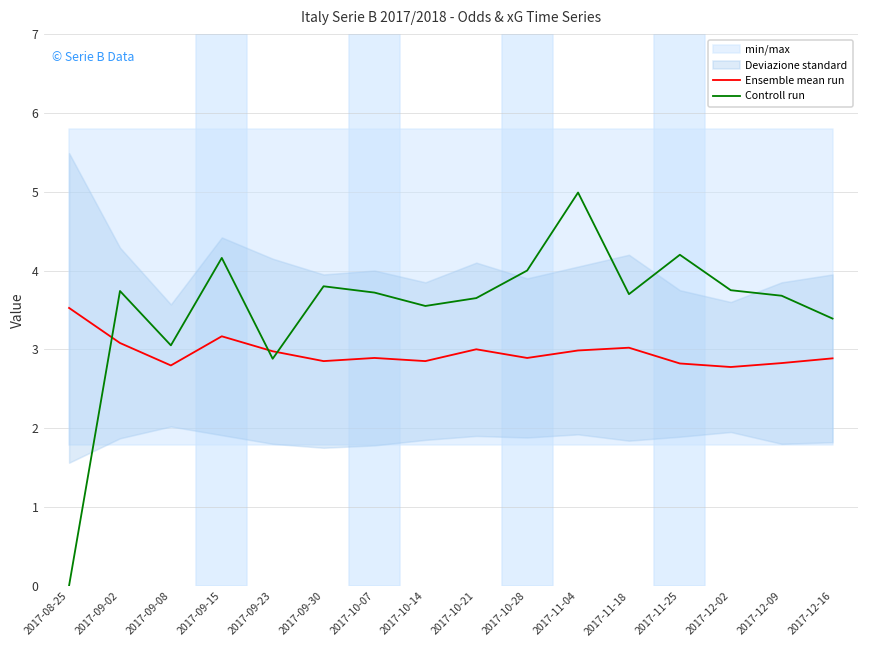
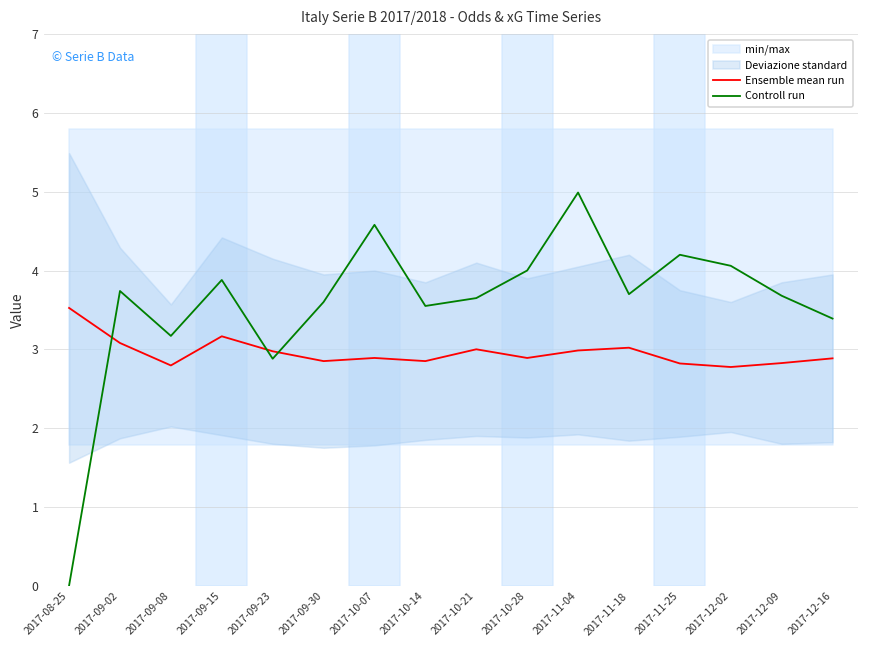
Controll run, 2017-09-08: 3.1 -> 3.2
Controll run, 2017-09-15: 4.2 -> 3.9
Controll run, 2017-09-30: 3.8 -> 3.6
Controll run, 2017-10-07: 3.7 -> 4.6
Controll run, 2017-12-02: 3.8 -> 4.1
